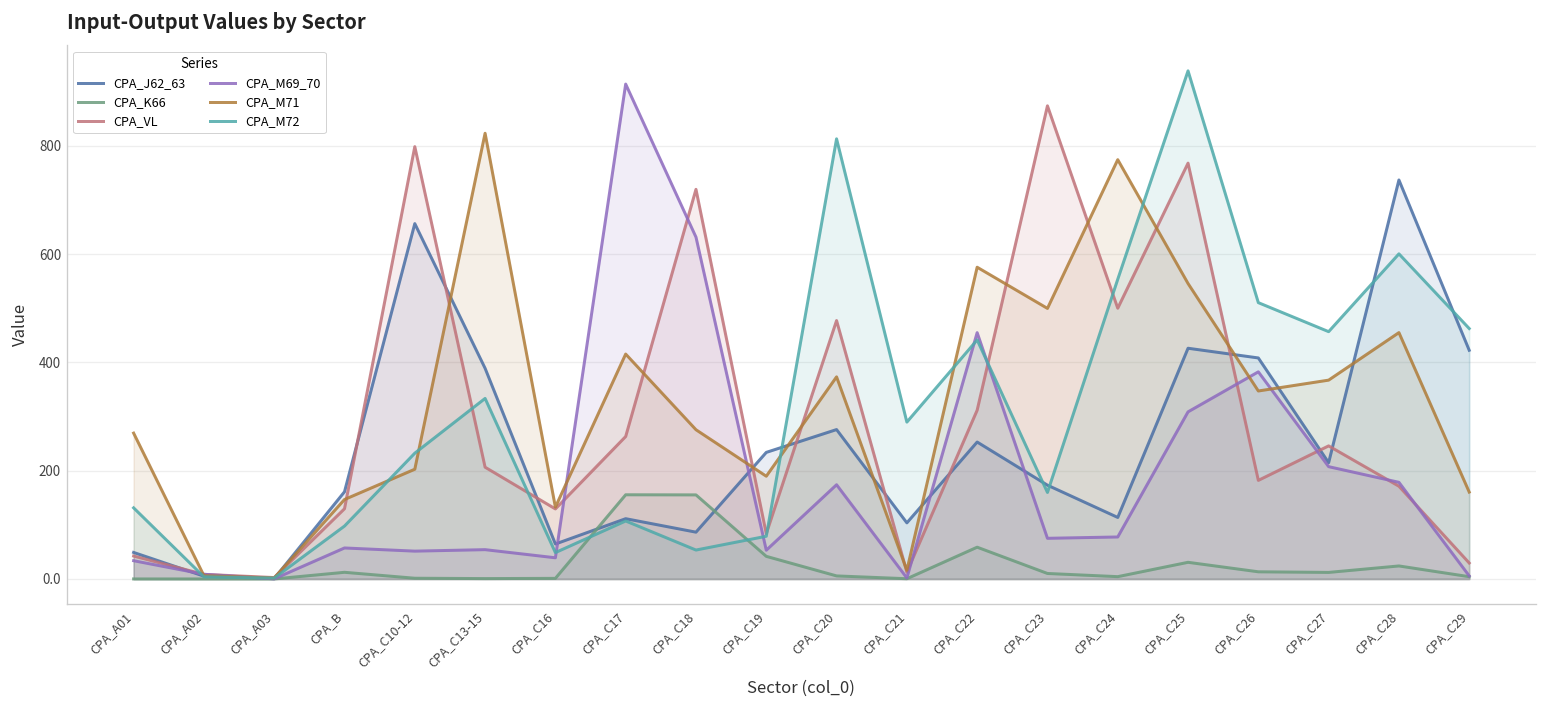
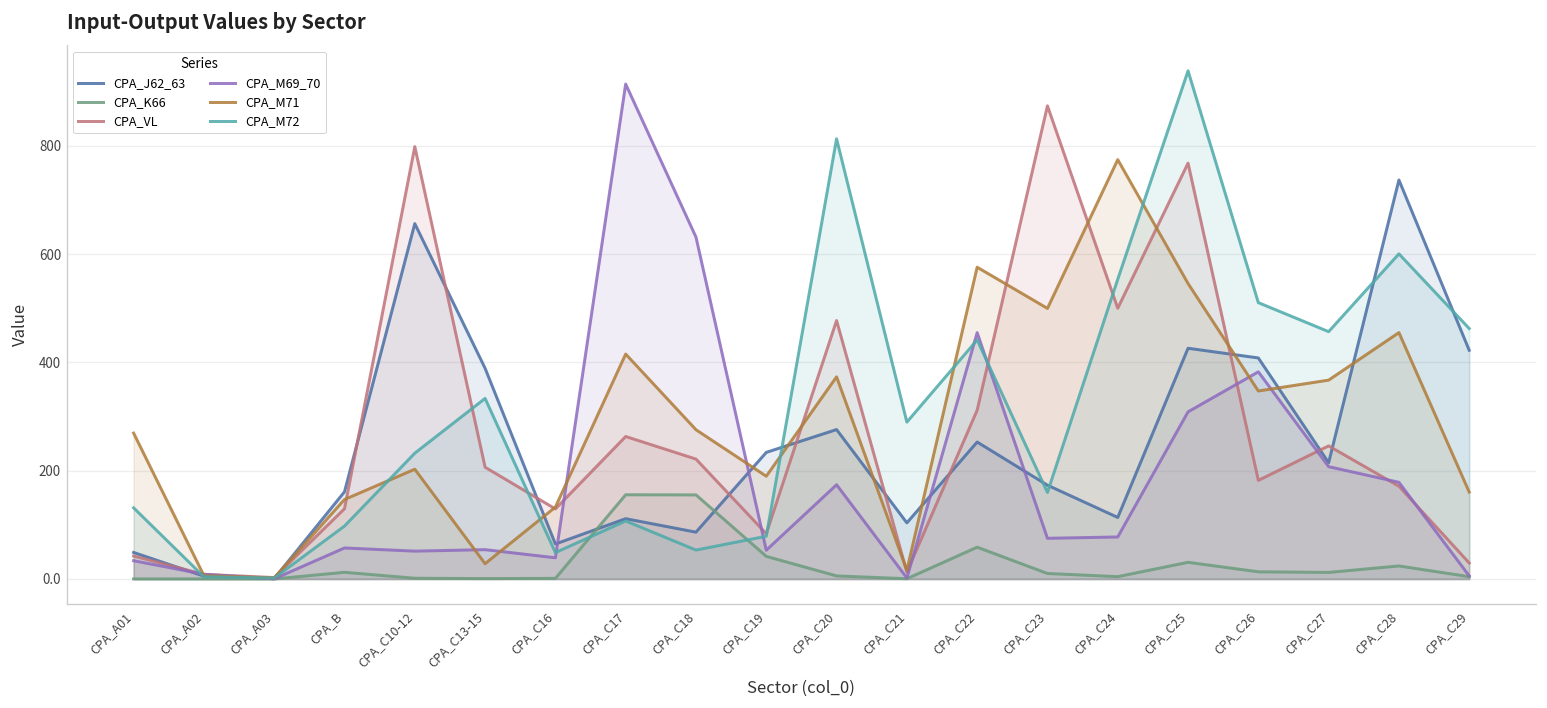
CPA_M71, CPA_C13-15: 820 -> 30
CPA_VL, CPA_C18: 720 -> 220
